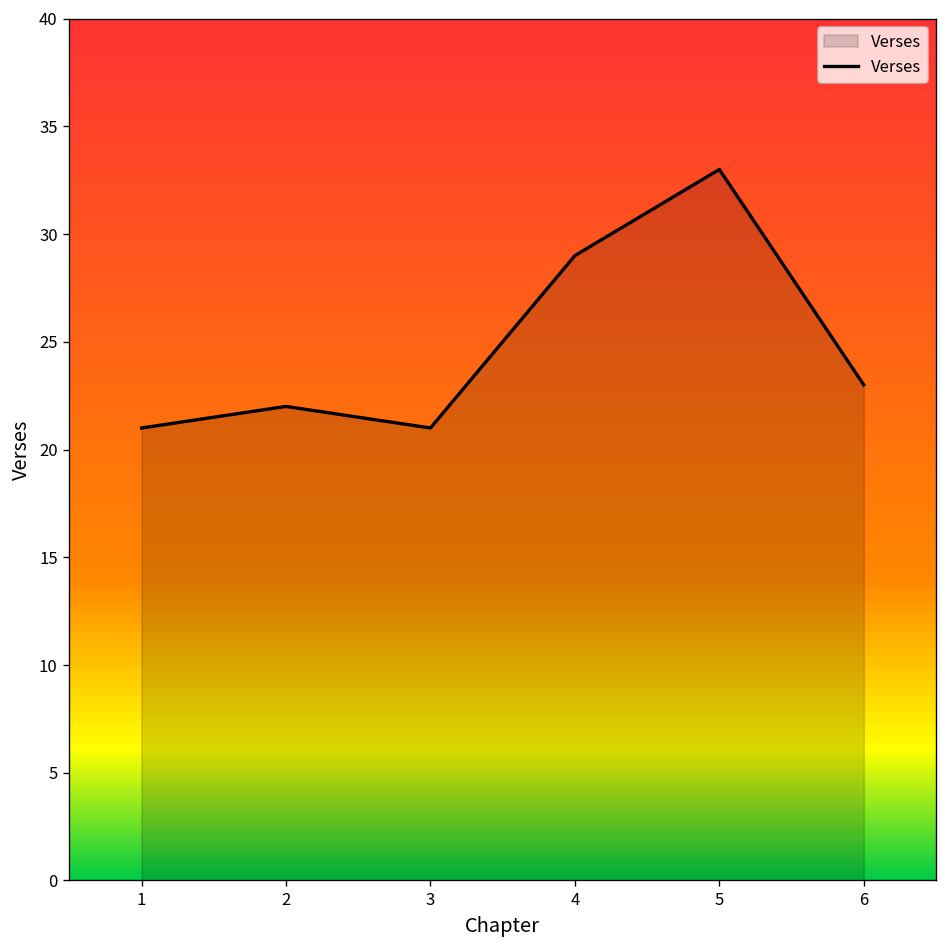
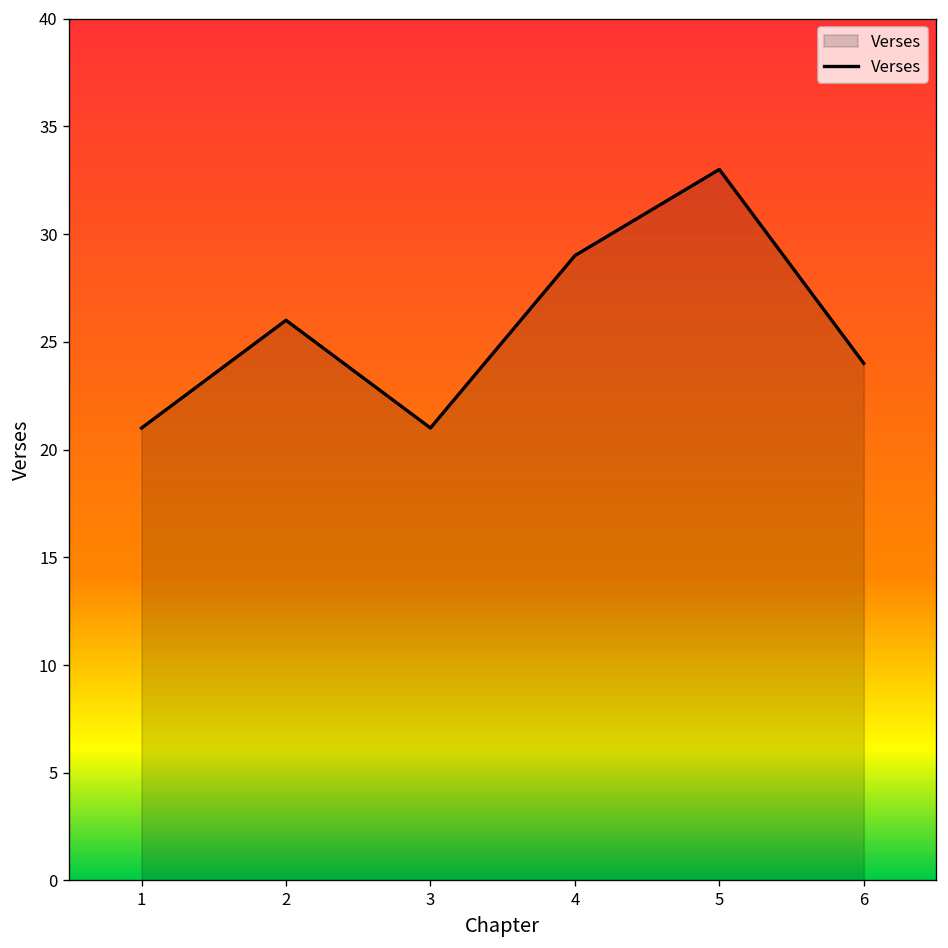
2: 22 -> 26
6: 23 -> 24
